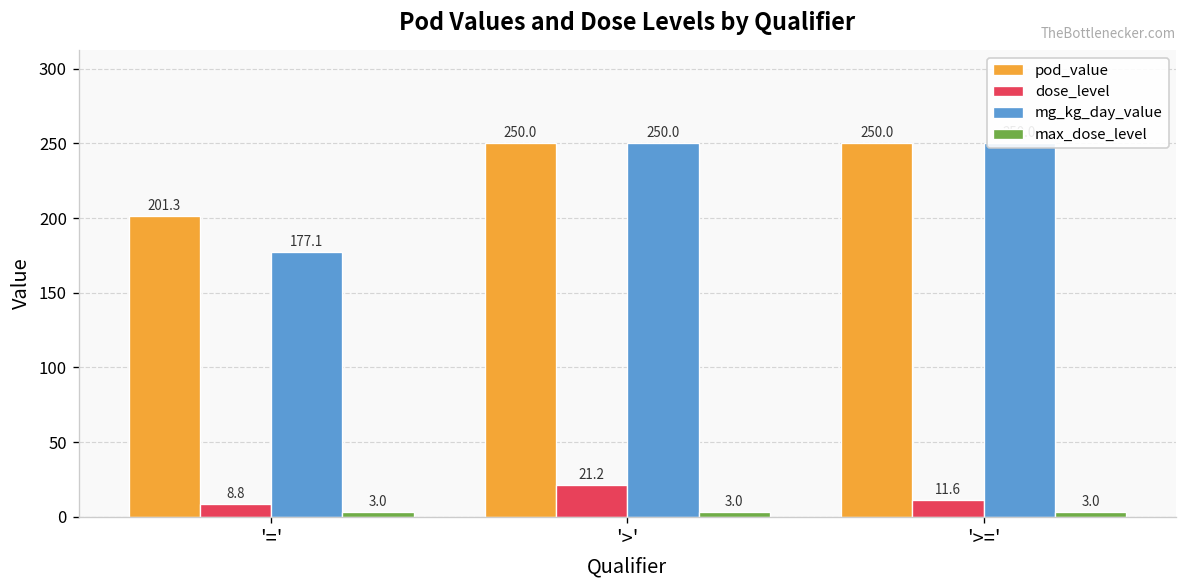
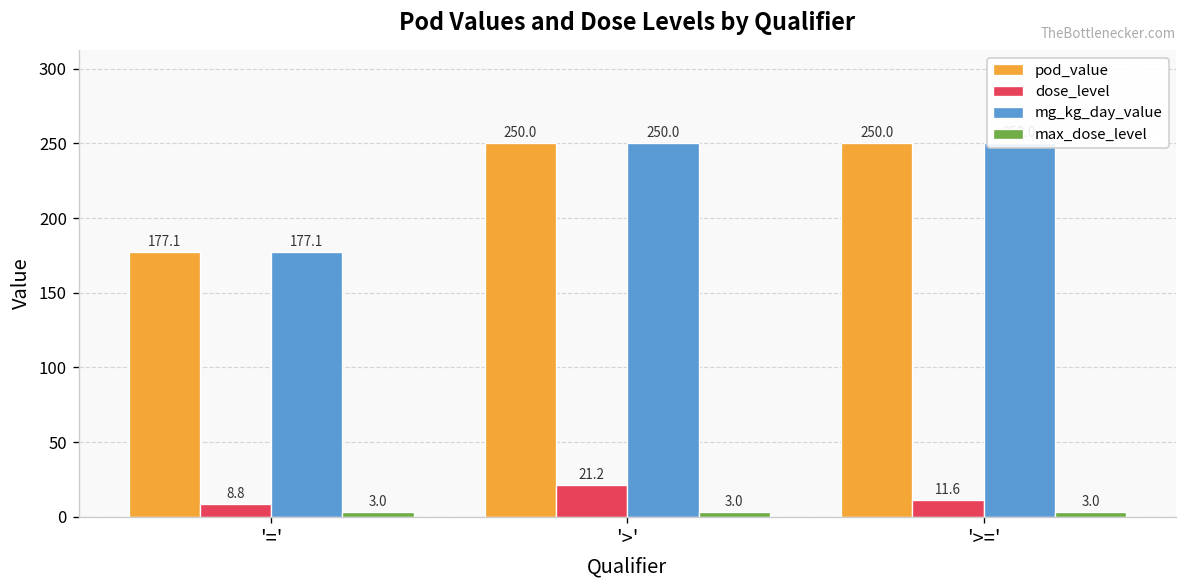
pod_value, '=': 201.3 -> 177.1
